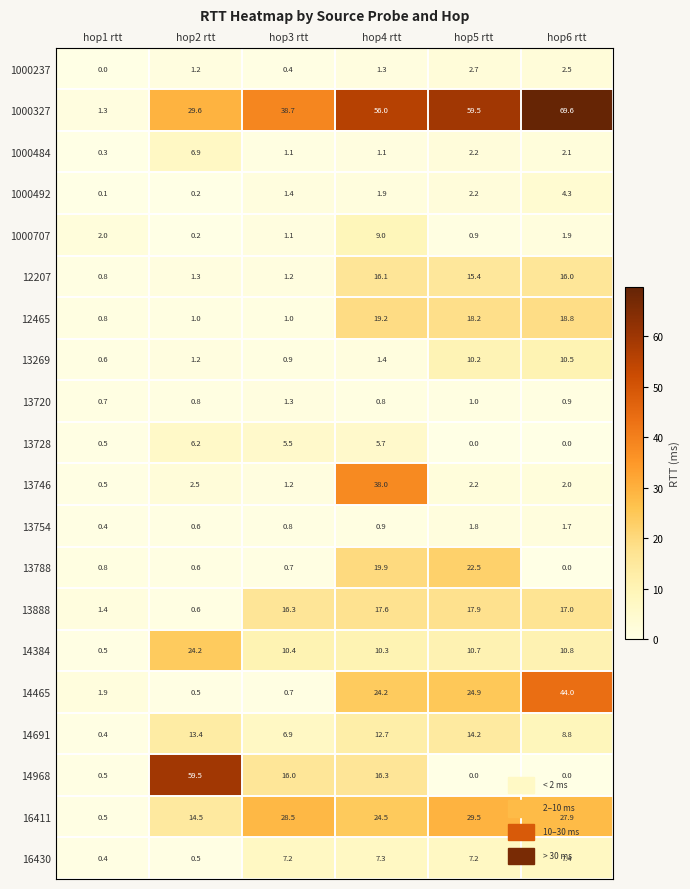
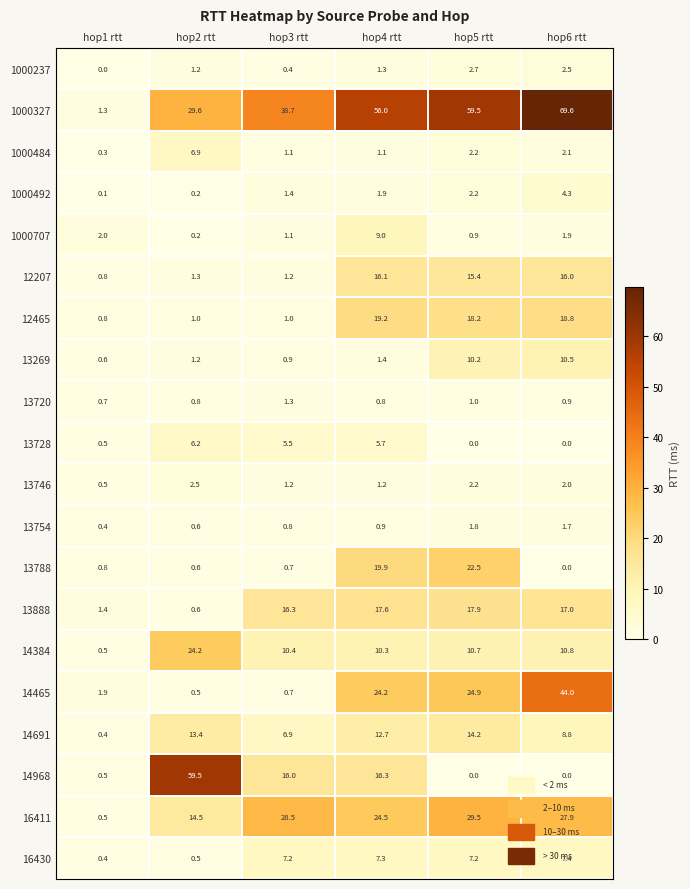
13746, hop4 rtt: 38.0 -> 1.2
